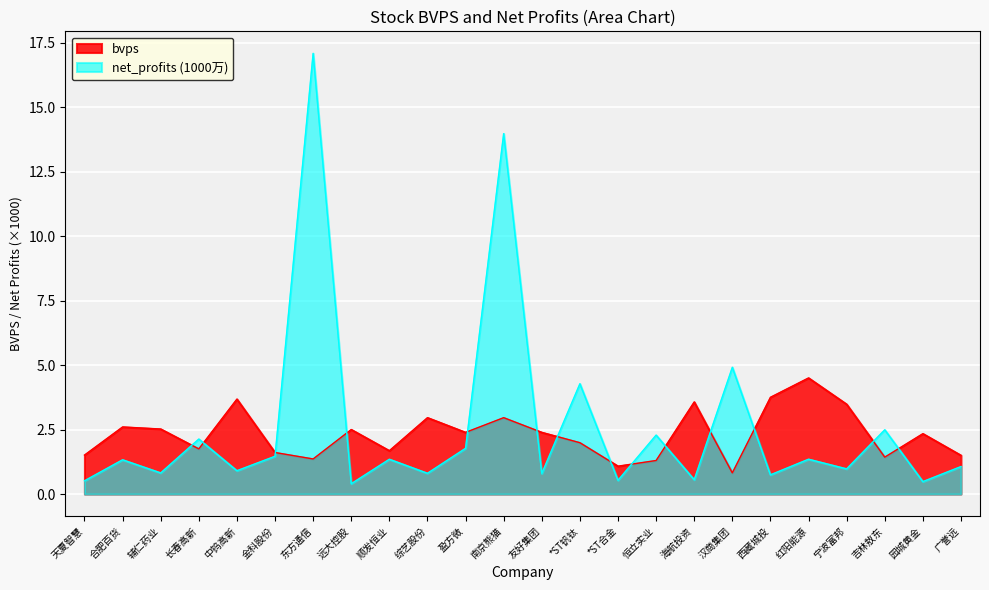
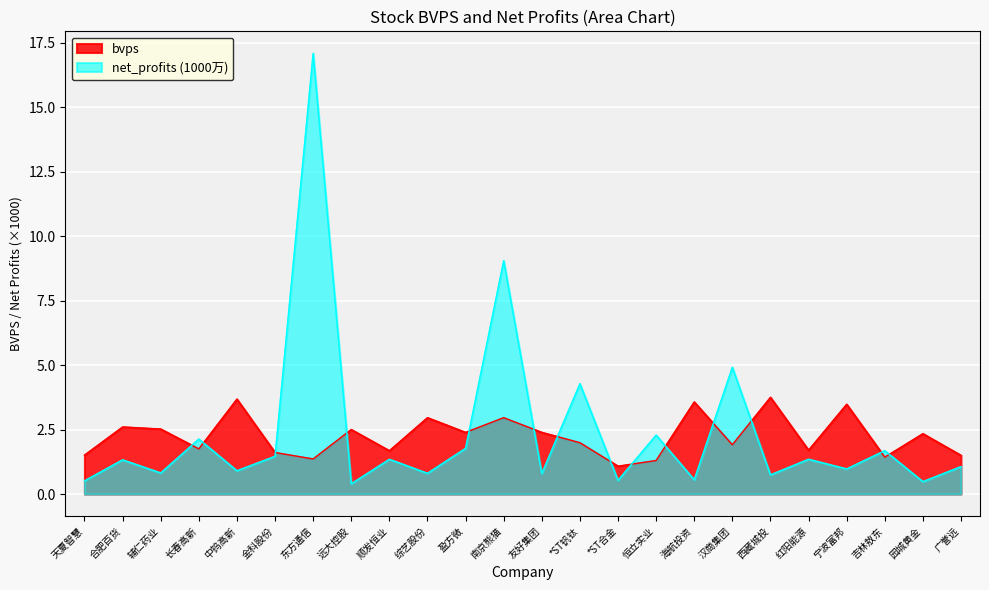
net_profits (1000万), 南京熊猫: 14.0 -> 9.0
bvps, 汉商集团: 0.8 -> 1.9
bvps, 红阳能源: 4.5 -> 1.7
net_profits (1000万), 吉林敖东: 2.5 -> 1.7
